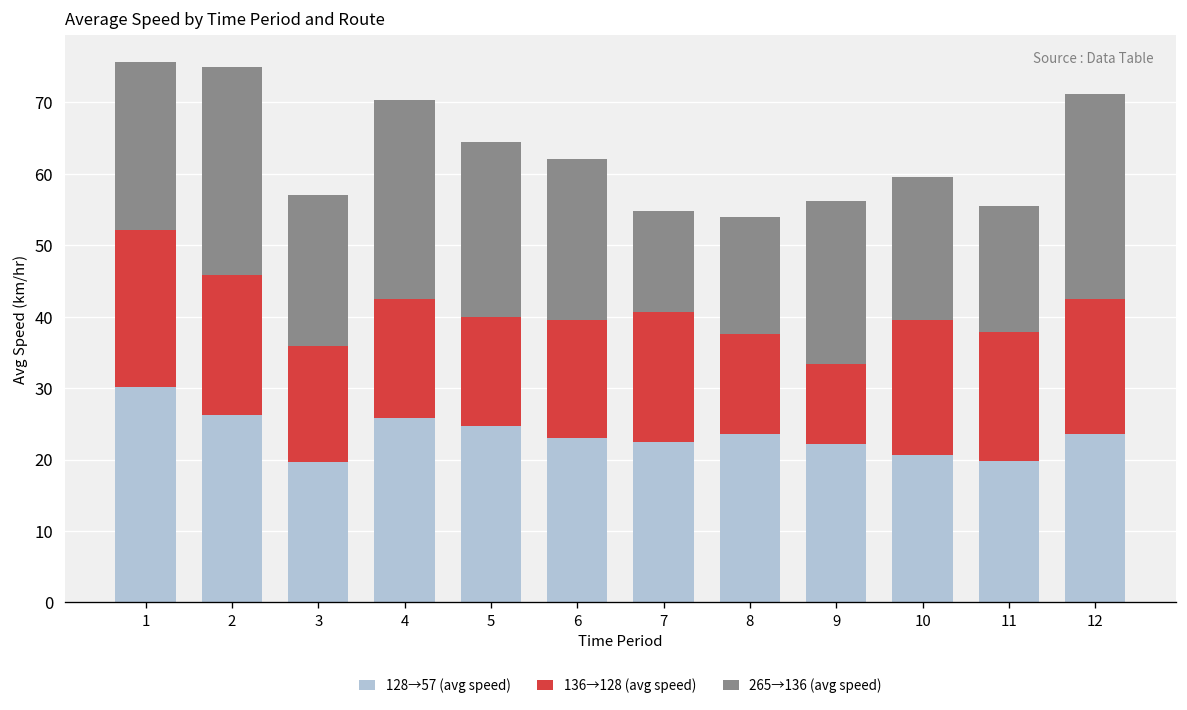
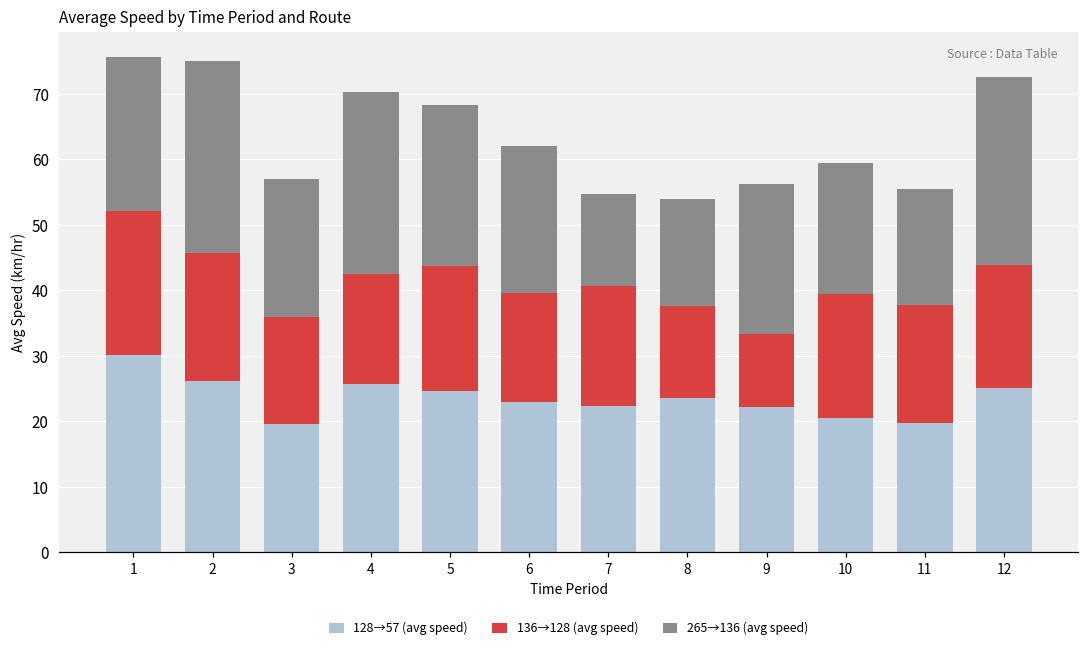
136→128 (avg speed), 5: 15 -> 19
128→57 (avg speed), 12: 24 -> 25
